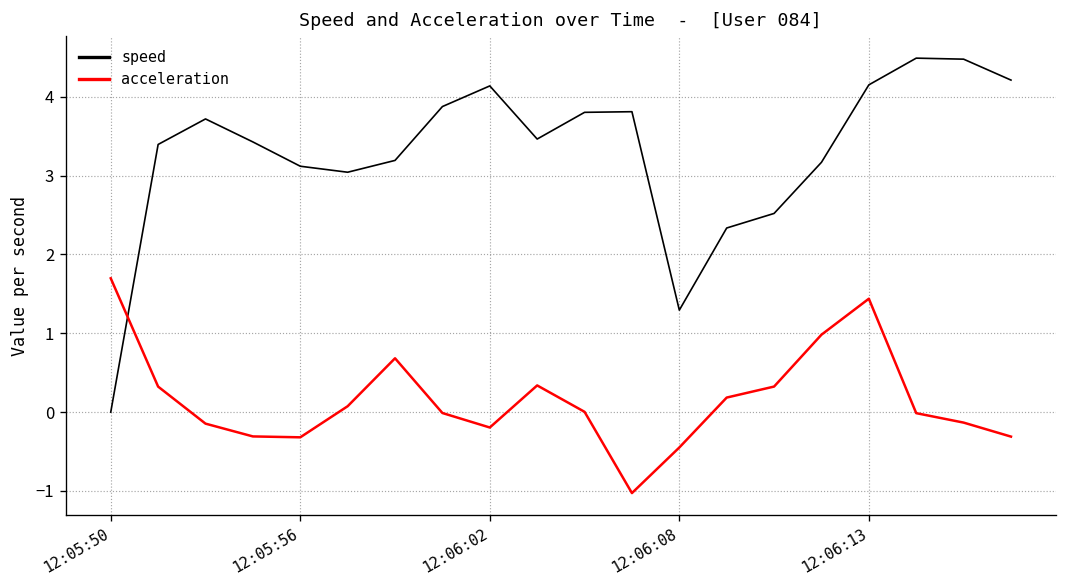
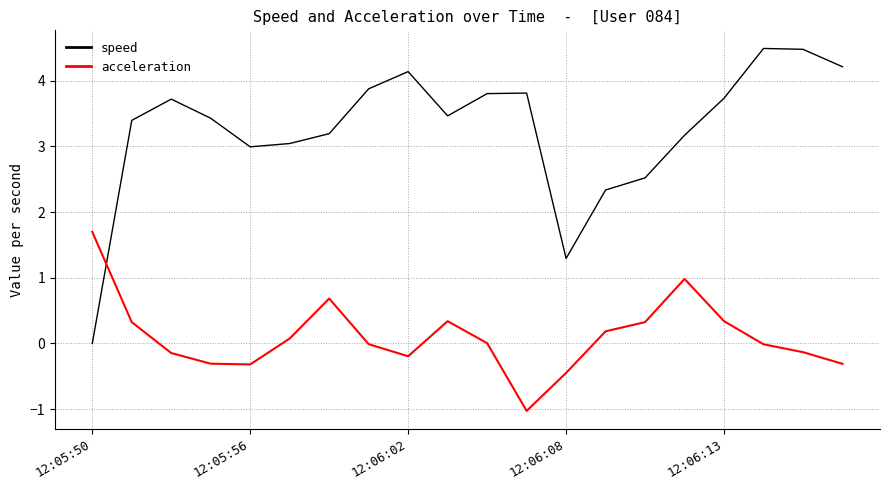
speed, 12:05:56: 3.1 -> 3.0
speed, 12:06:13: 4.2 -> 3.7
acceleration, 12:06:13: 1.4 -> 0.3
